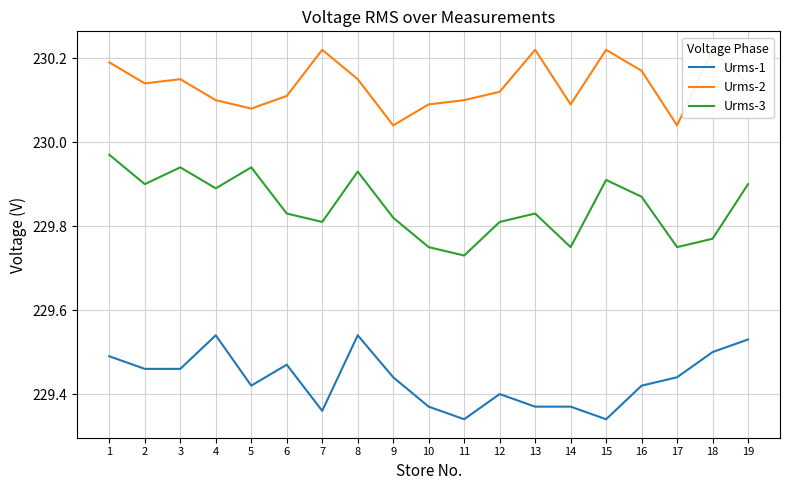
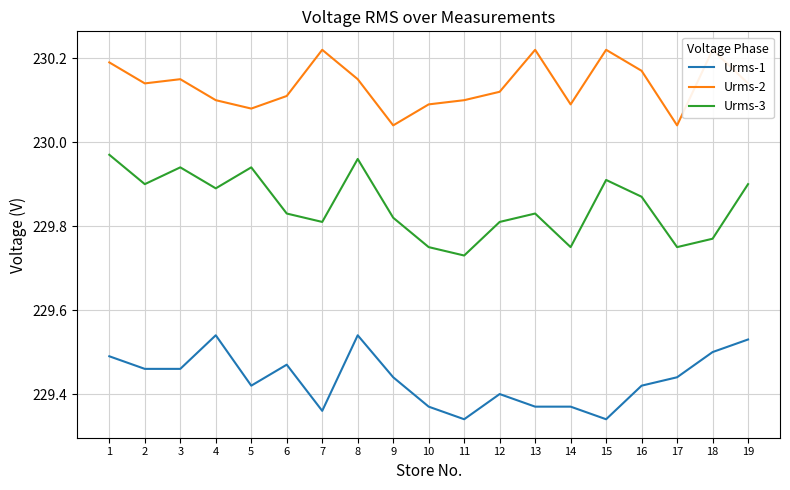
Urms-3, 8: 229.93 -> 229.96
